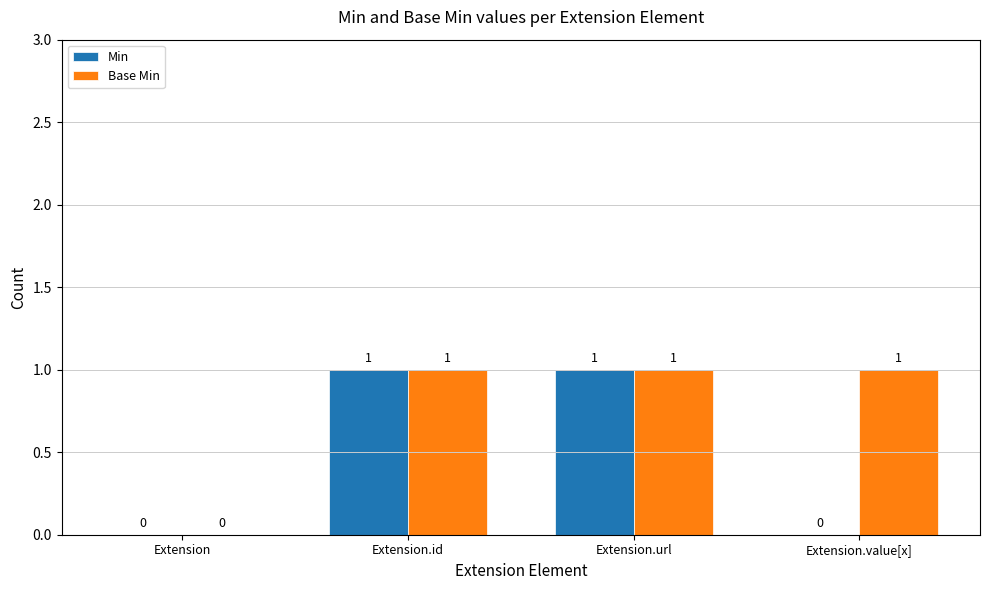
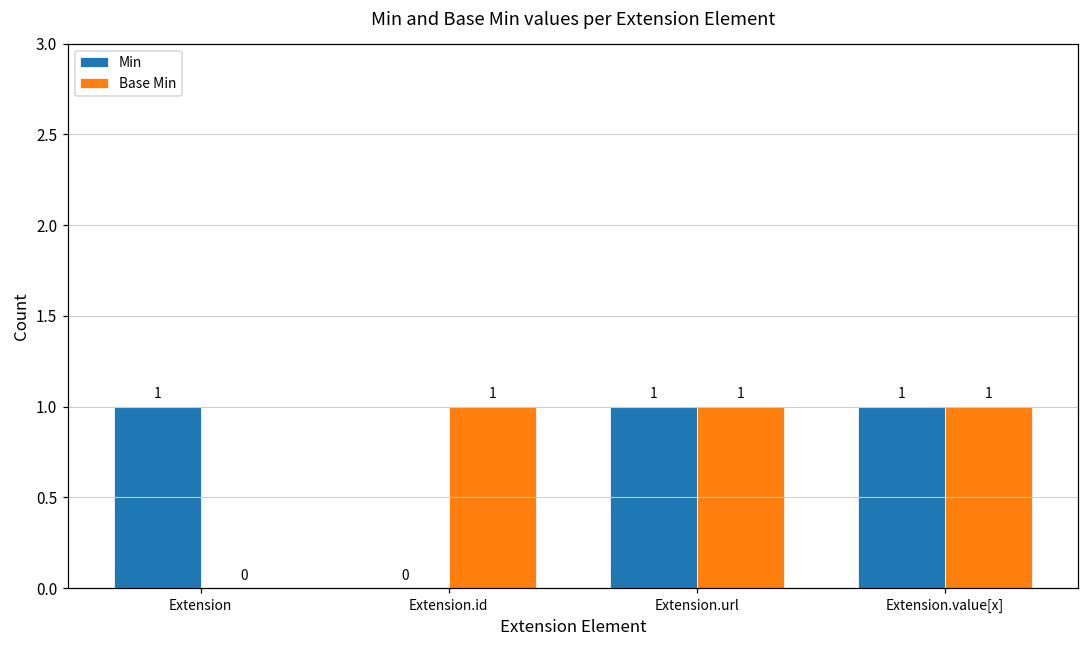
Min, Extension: 0 -> 1
Min, Extension.id: 1 -> 0
Min, Extension.value[x]: 0 -> 1
